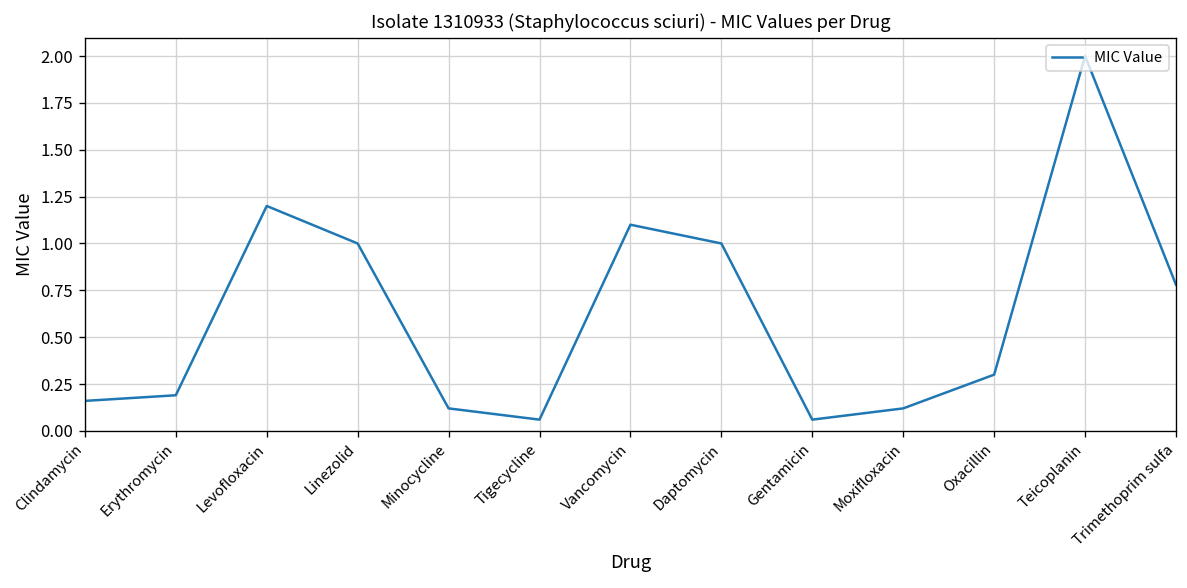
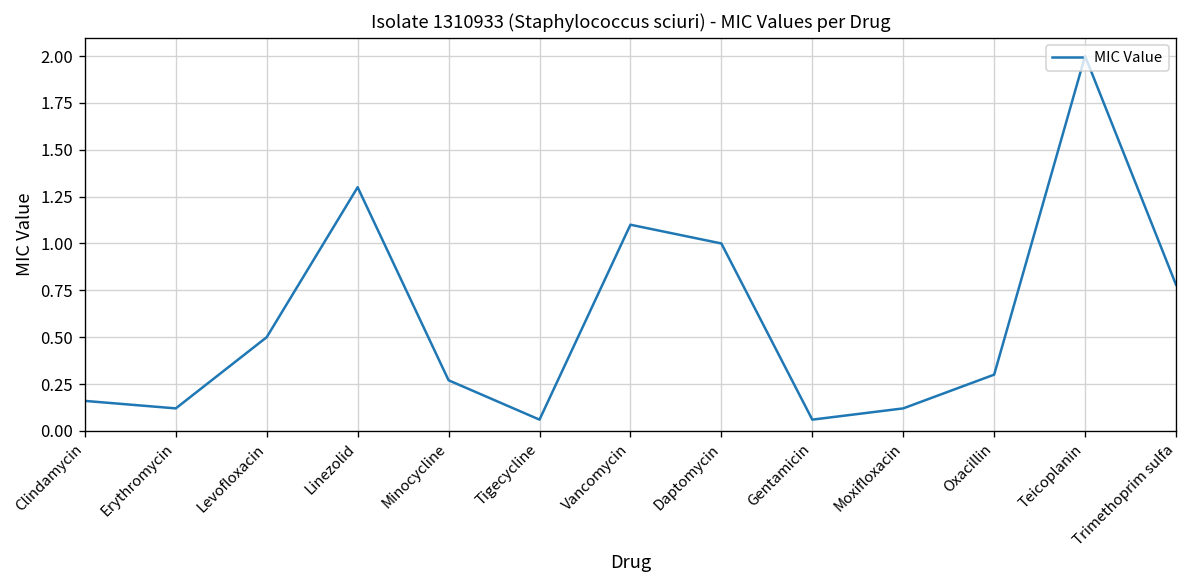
Erythromycin: 0.19 -> 0.12
Levofloxacin: 1.2 -> 0.5
Linezolid: 1.0 -> 1.3
Minocycline: 0.12 -> 0.27
